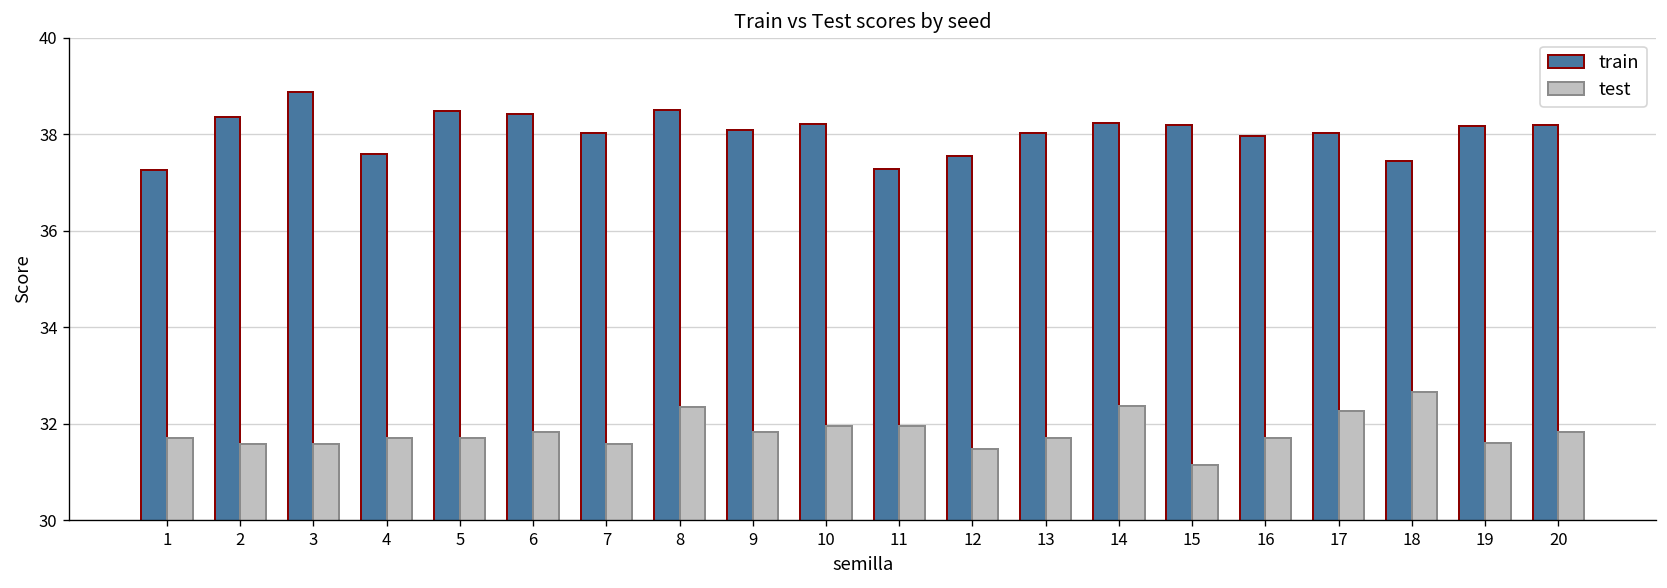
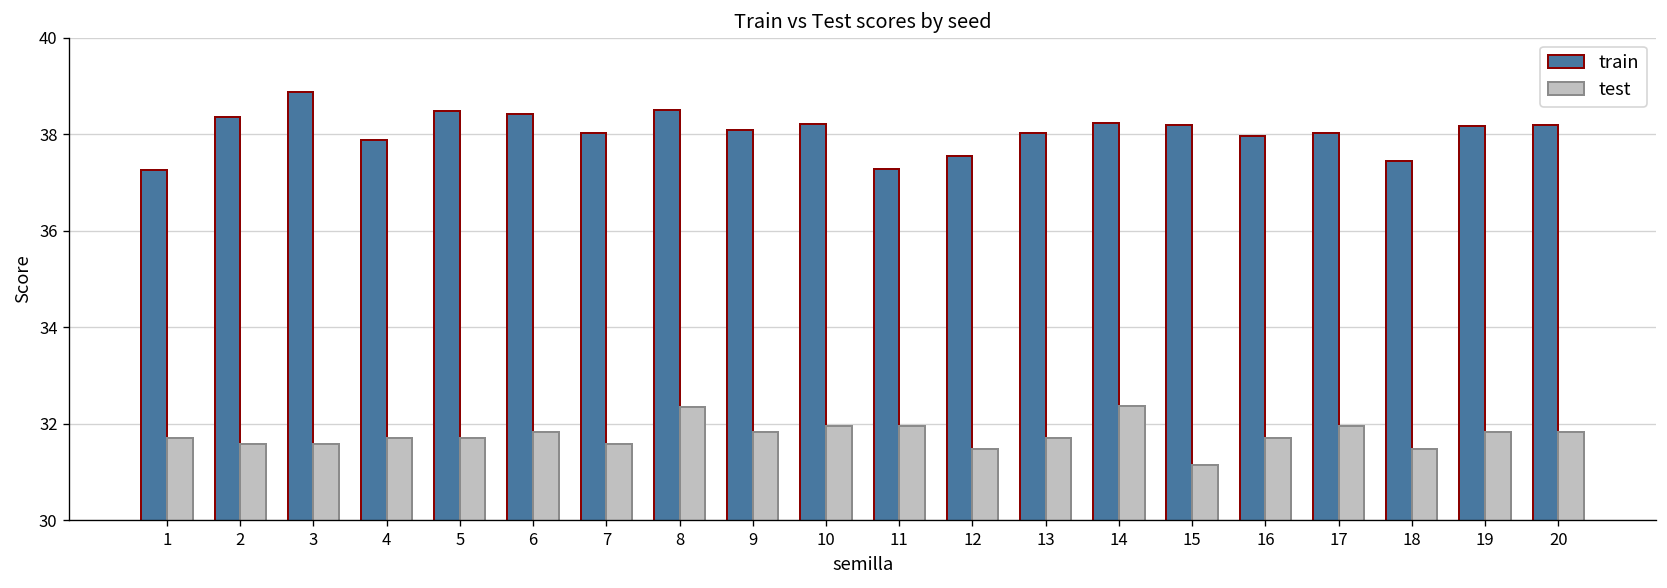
train, 4: 37.6 -> 37.9
test, 17: 32.3 -> 32.0
test, 18: 32.7 -> 31.5
test, 19: 31.6 -> 31.8
